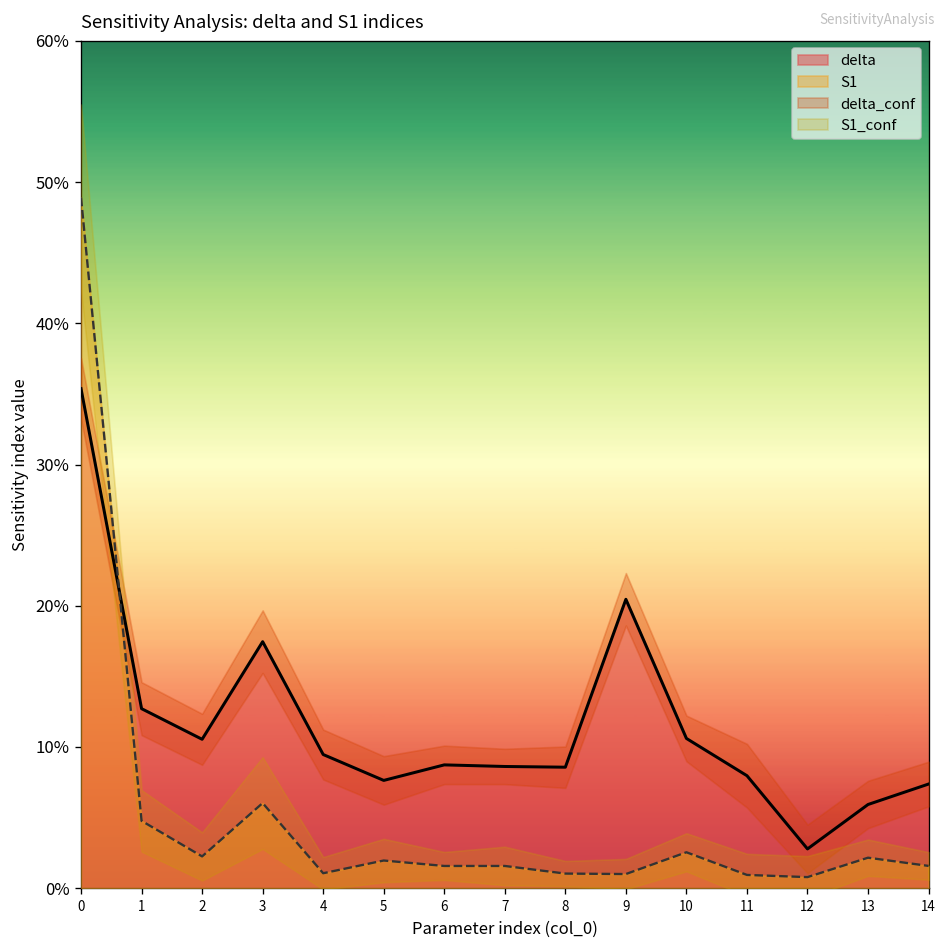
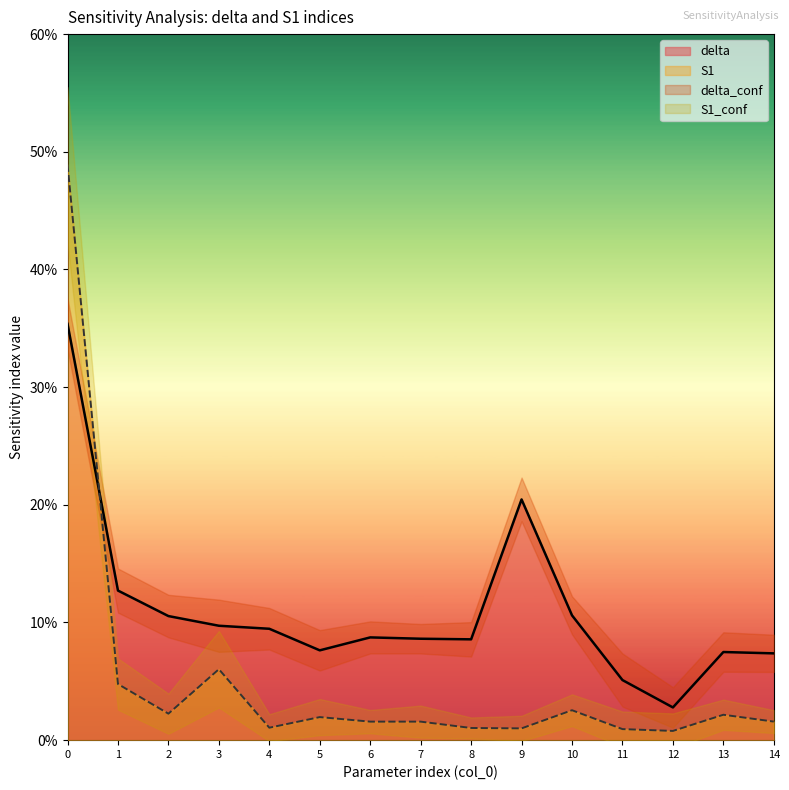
delta, 3: 17.5% -> 9.7%
delta, 11: 8.0% -> 5.1%
delta, 13: 5.9% -> 7.5%
